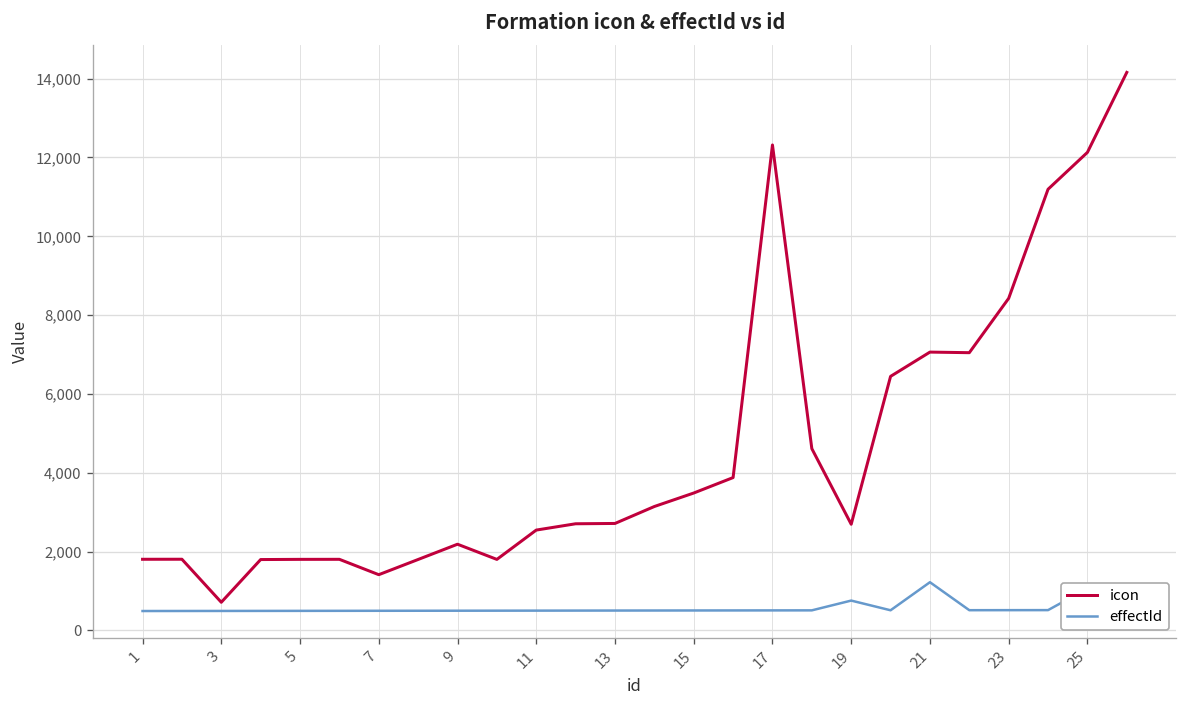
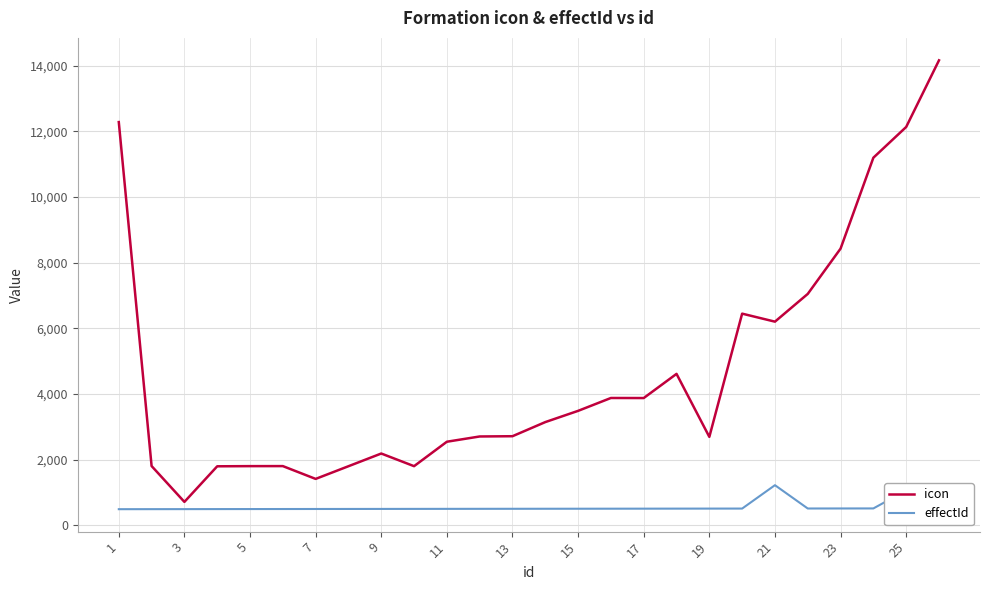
icon, 1: 1,800 -> 12,300
icon, 17: 12,300 -> 3,900
effectId, 19: 800 -> 500
icon, 21: 7,100 -> 6,200
